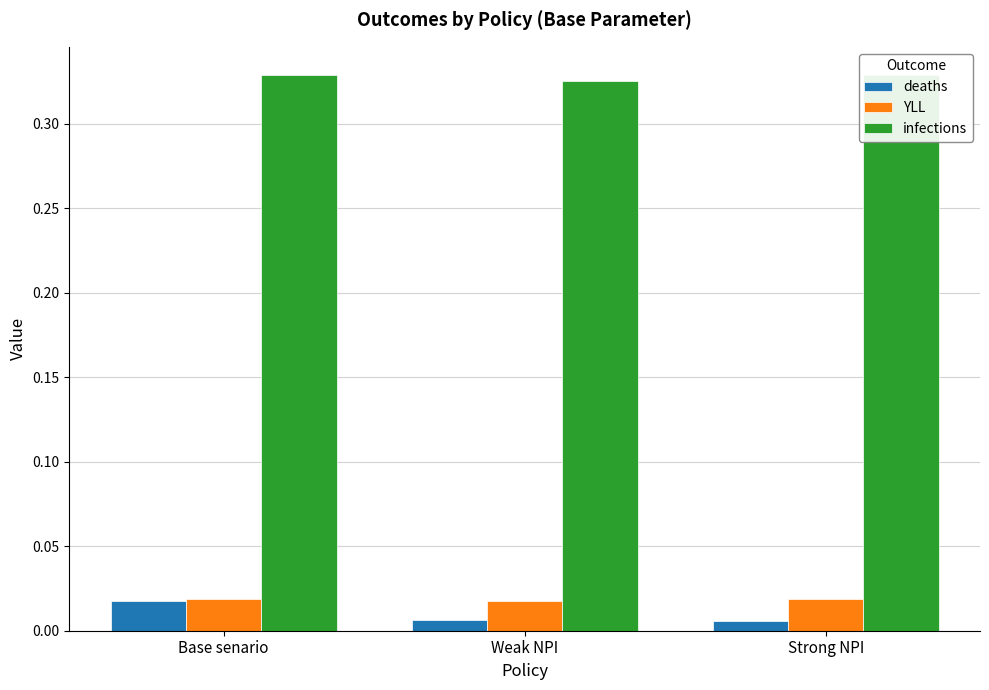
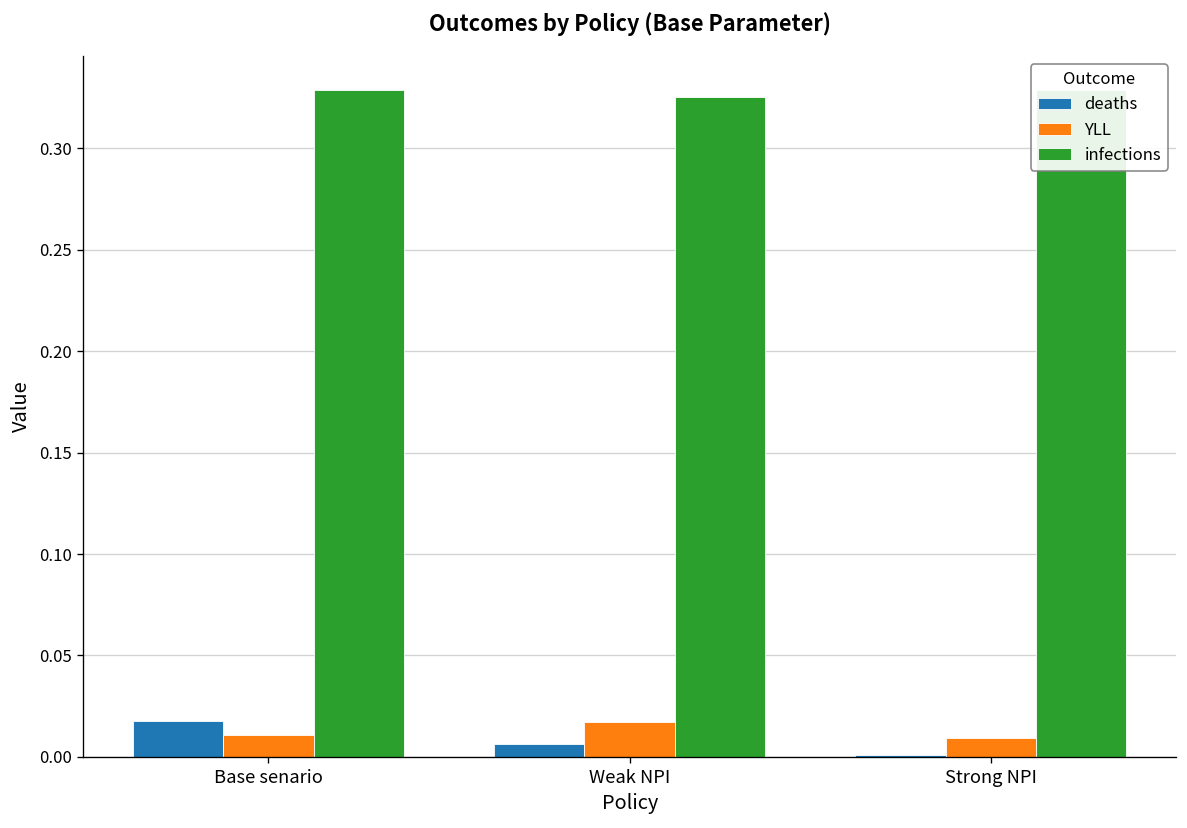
YLL, Base senario: 0.019 -> 0.011
deaths, Strong NPI: 0.006 -> 0.001
YLL, Strong NPI: 0.019 -> 0.009
